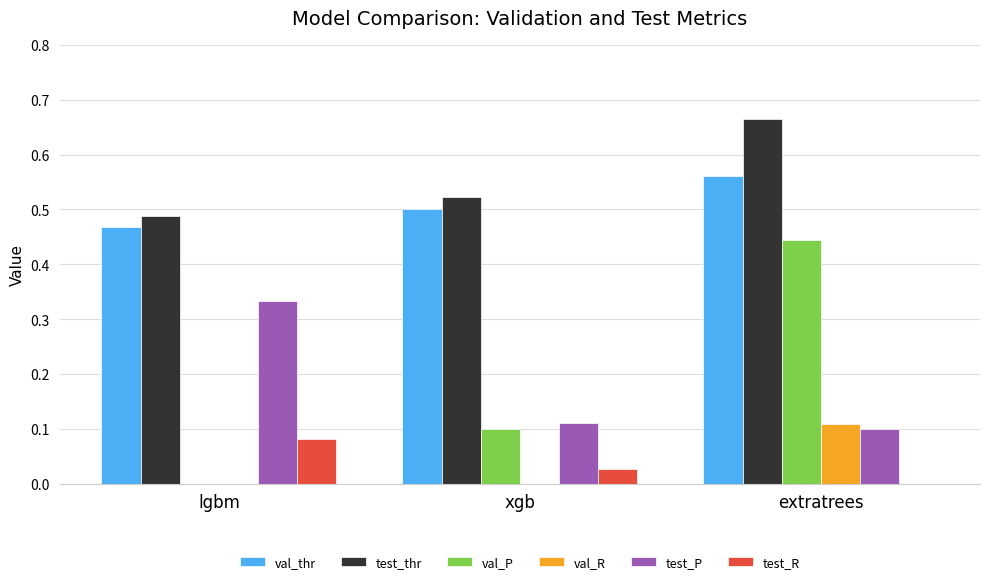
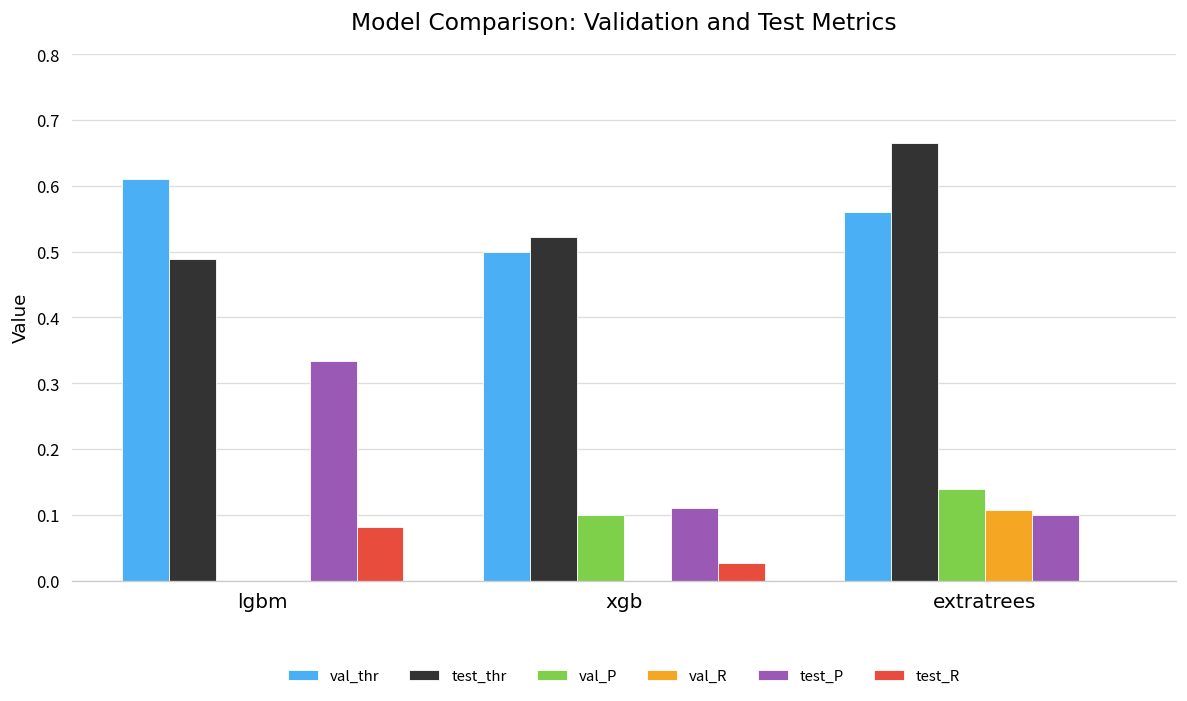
val_thr, lgbm: 0.47 -> 0.61
val_P, extratrees: 0.44 -> 0.14
